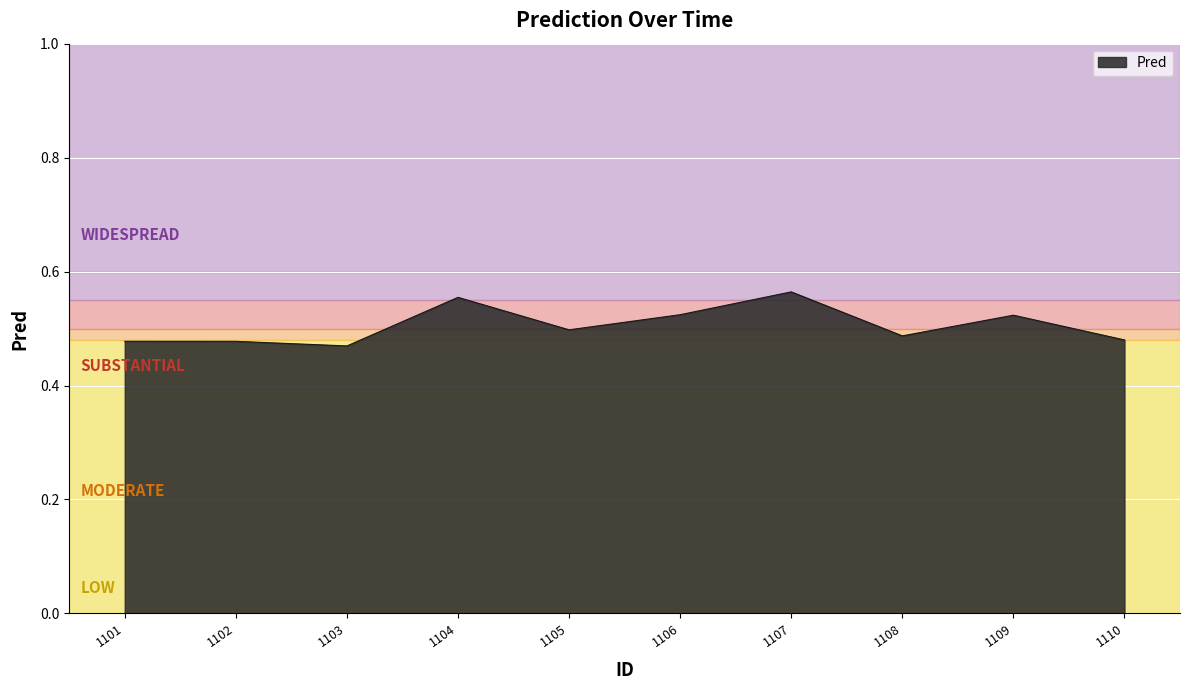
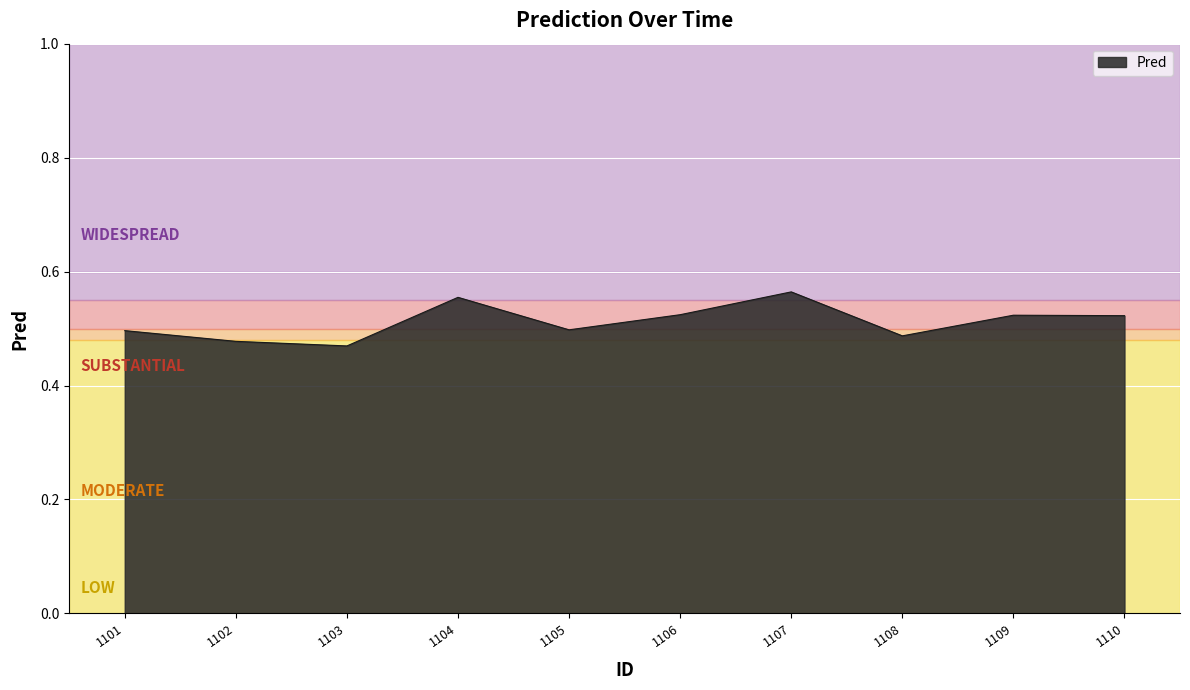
1101: 0.48 -> 0.50
1110: 0.48 -> 0.52
